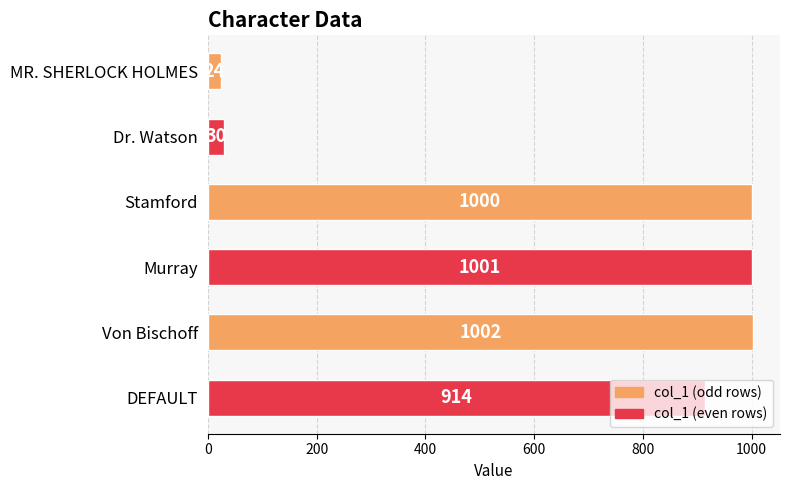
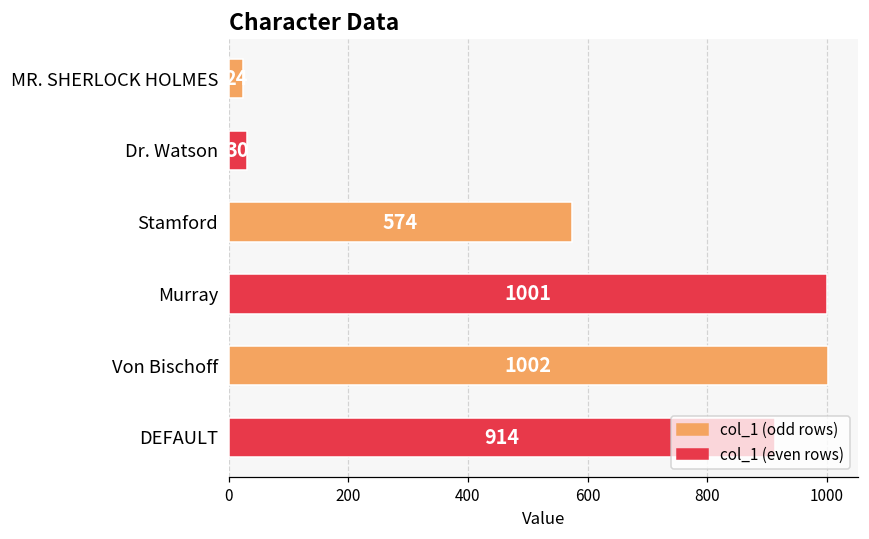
Stamford: 1000 -> 574
